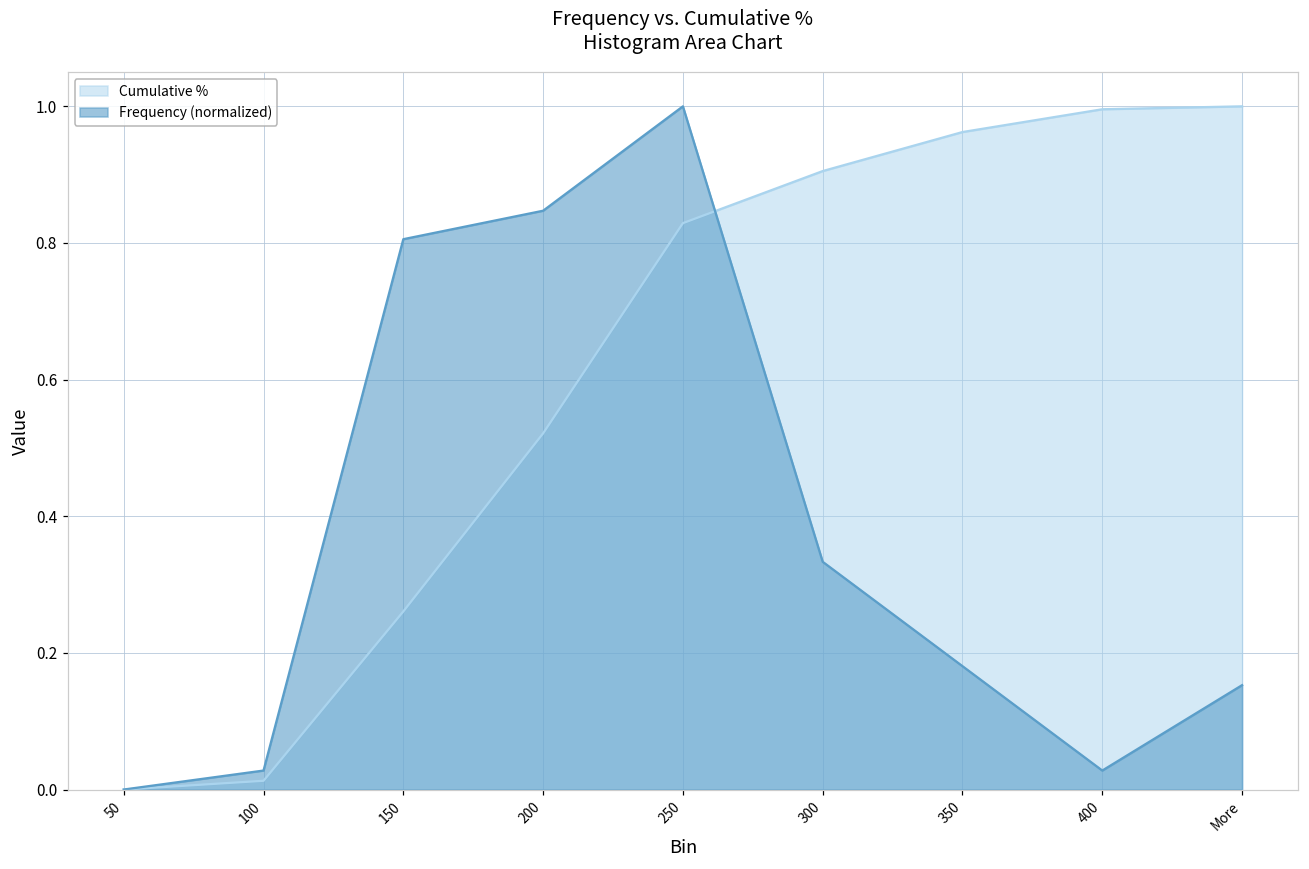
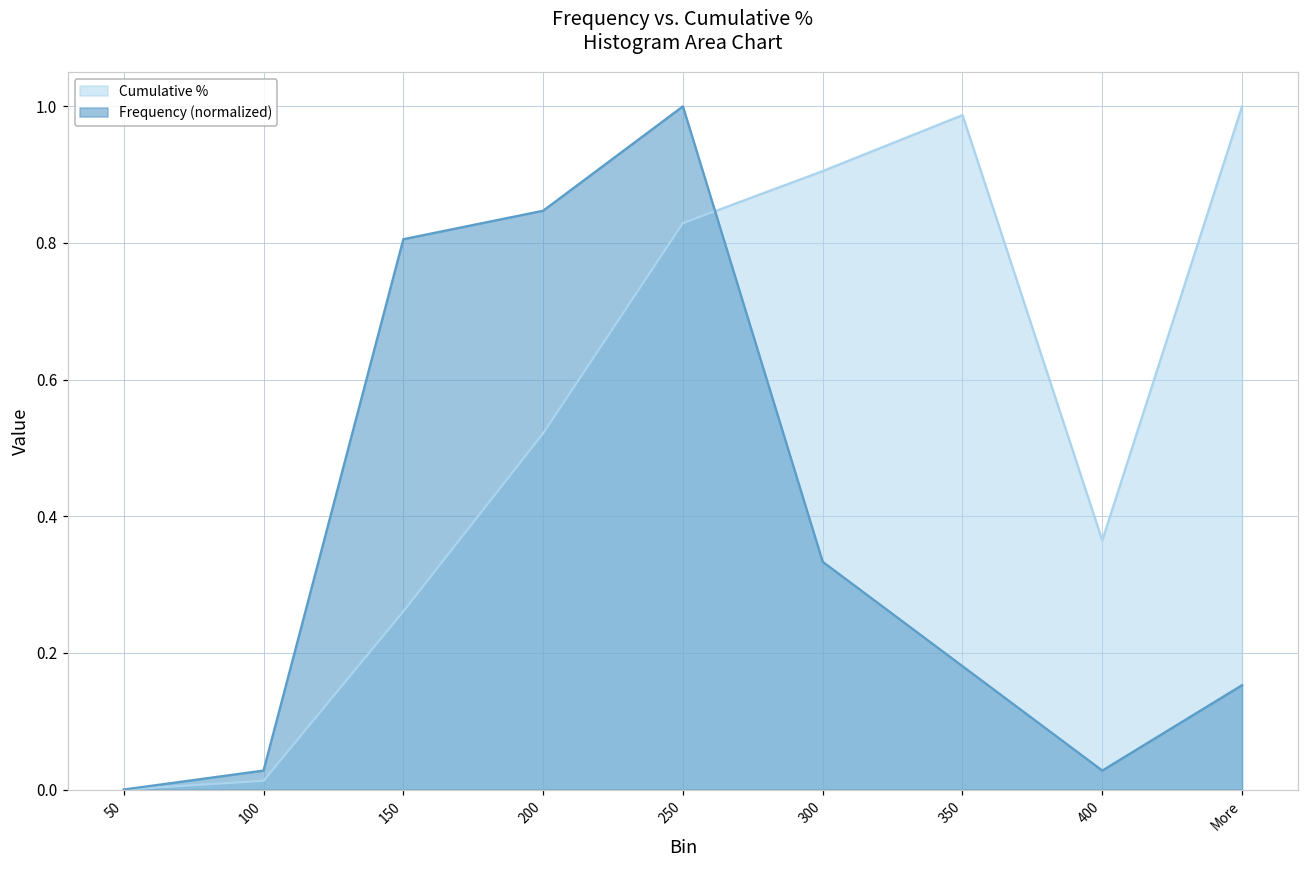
Cumulative %, 350: 0.96 -> 0.99
Cumulative %, 400: 1.00 -> 0.36
